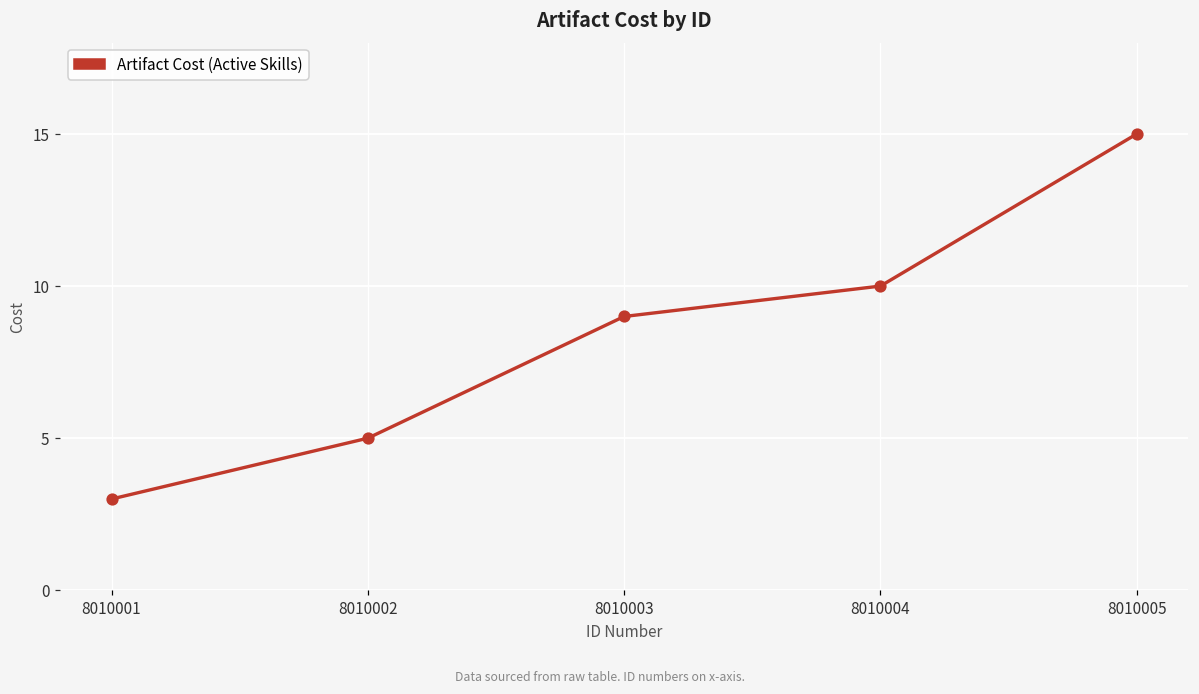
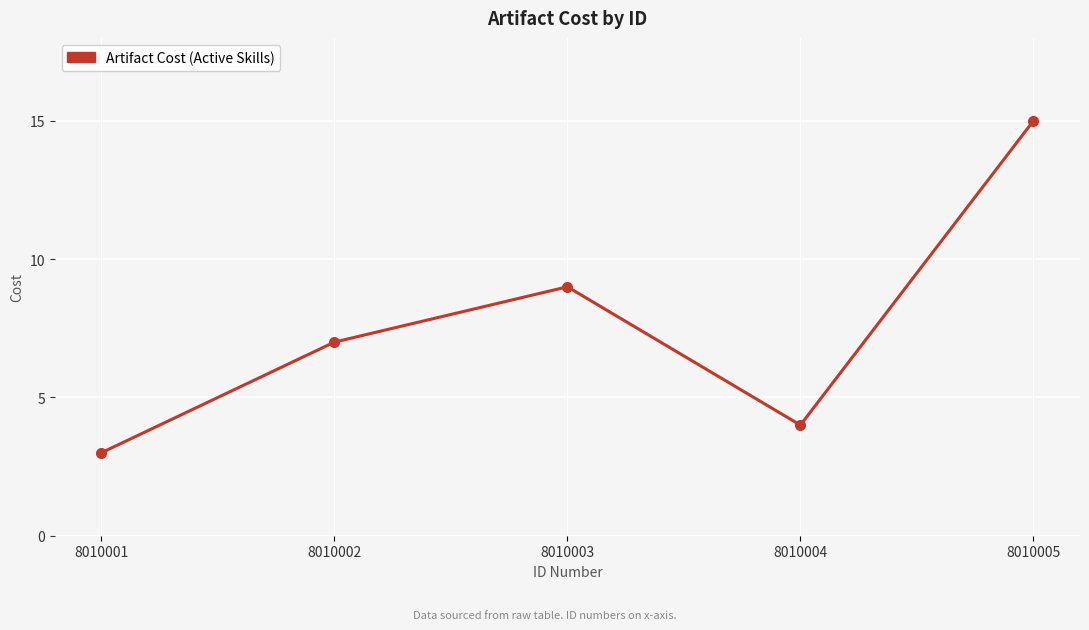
8010002: 5 -> 7
8010004: 10 -> 4
